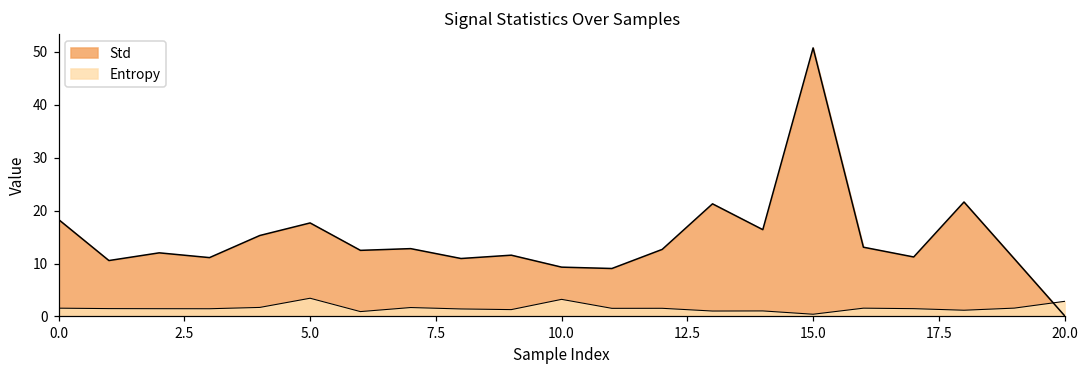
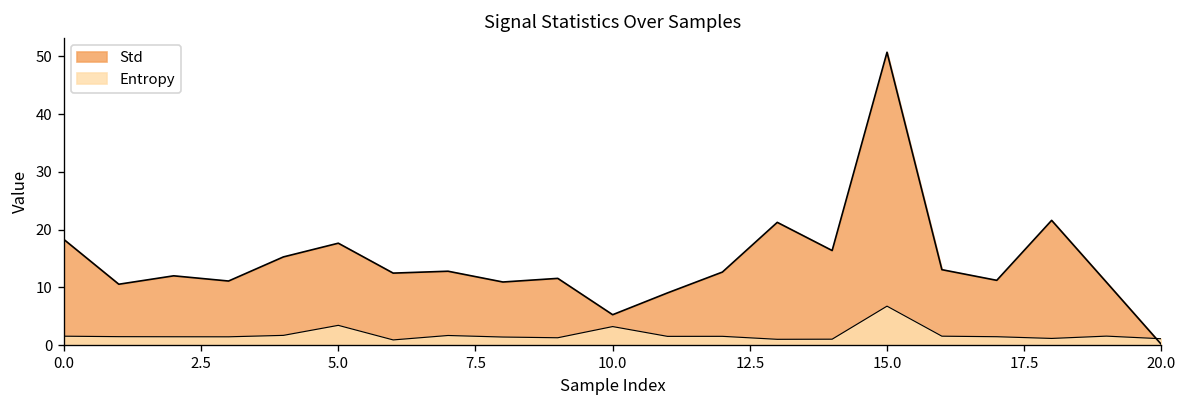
Std, 10.0: 9 -> 5
Entropy, 15.0: 0 -> 7
Entropy, 20.0: 3 -> 1
